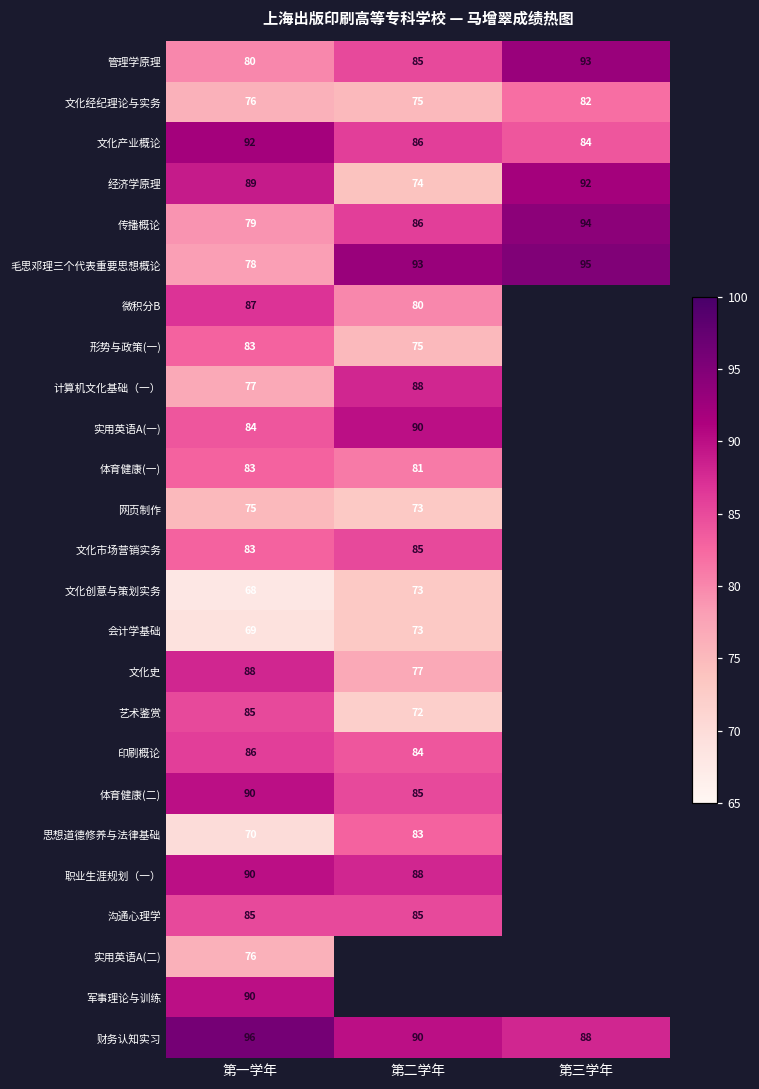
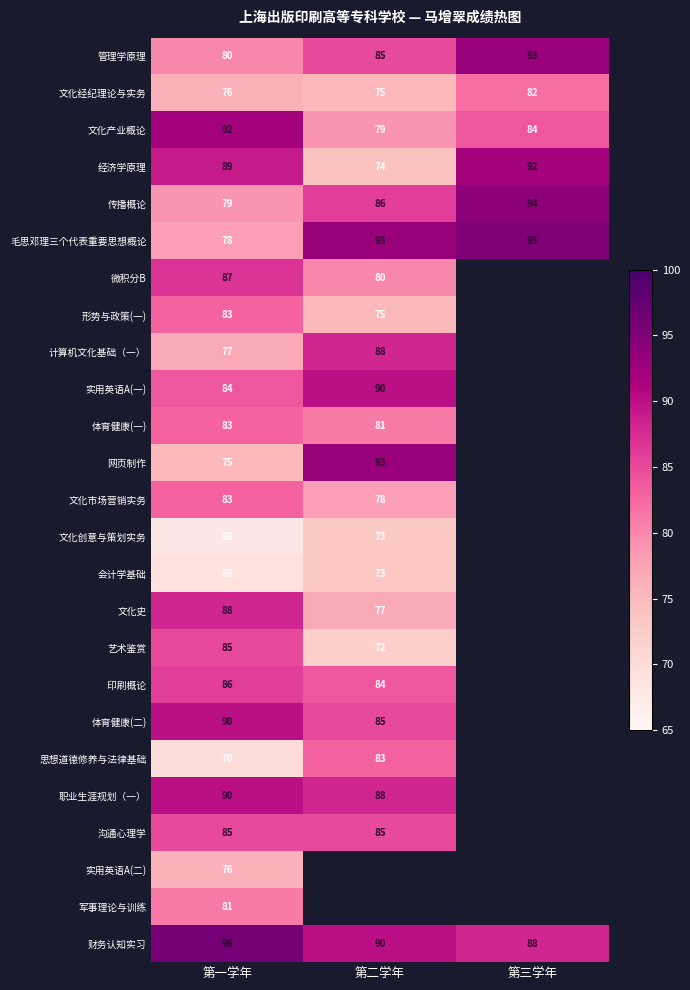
文化产业概论, 第二学年: 86 -> 79
网页制作, 第二学年: 73 -> 93
文化市场营销实务, 第二学年: 85 -> 78
军事理论与训练, 第一学年: 90 -> 81
